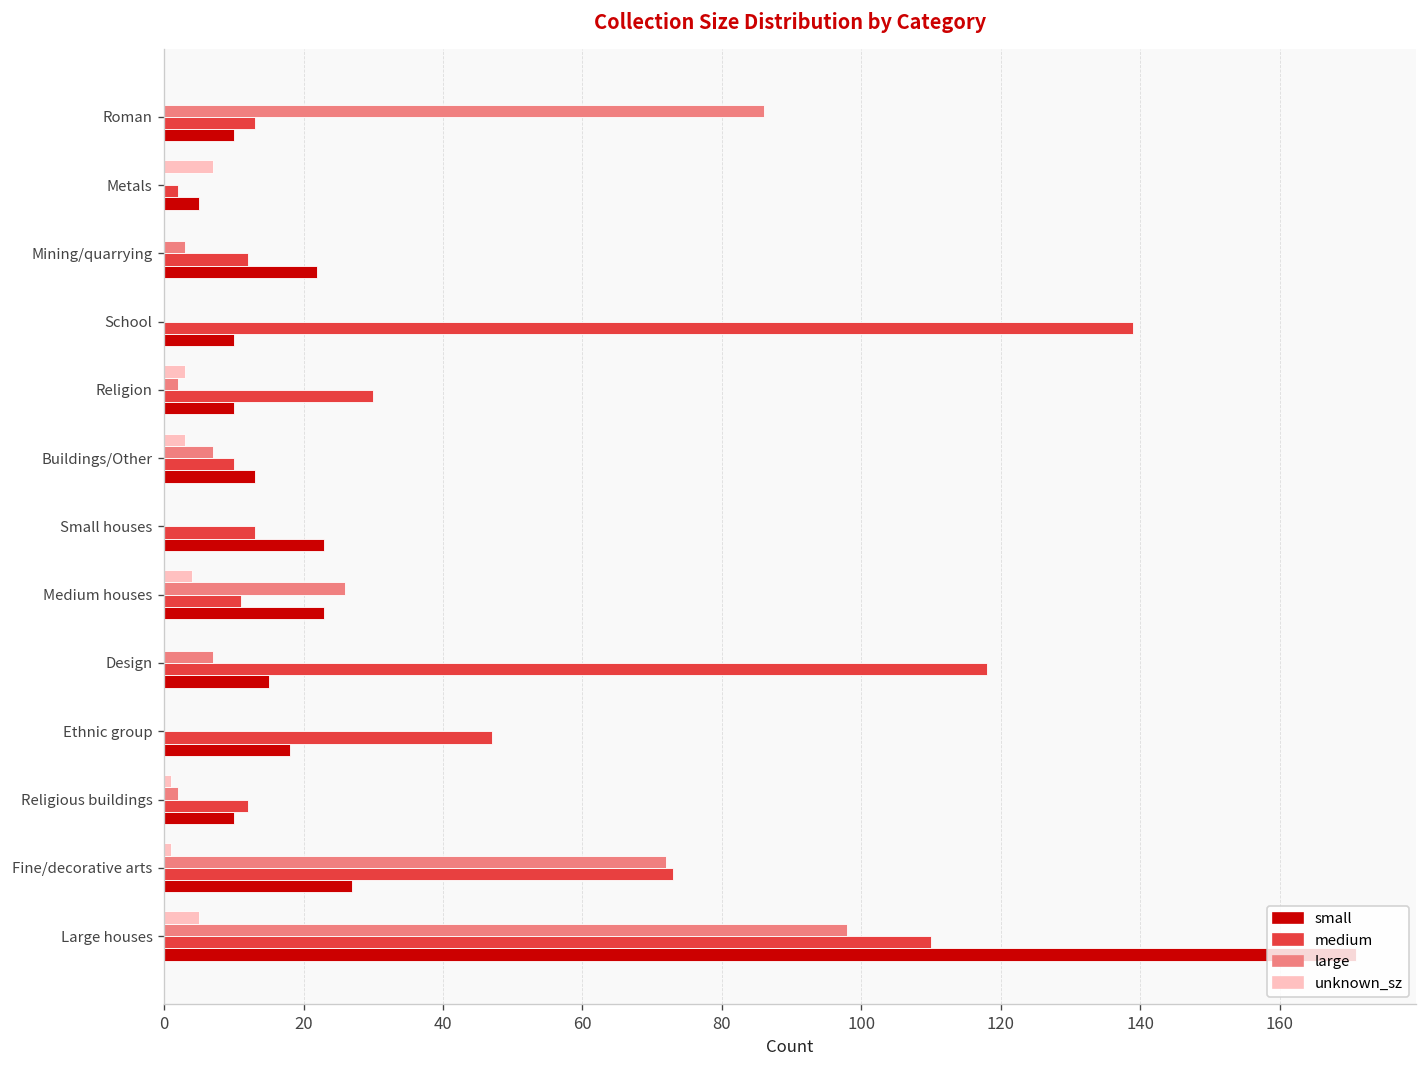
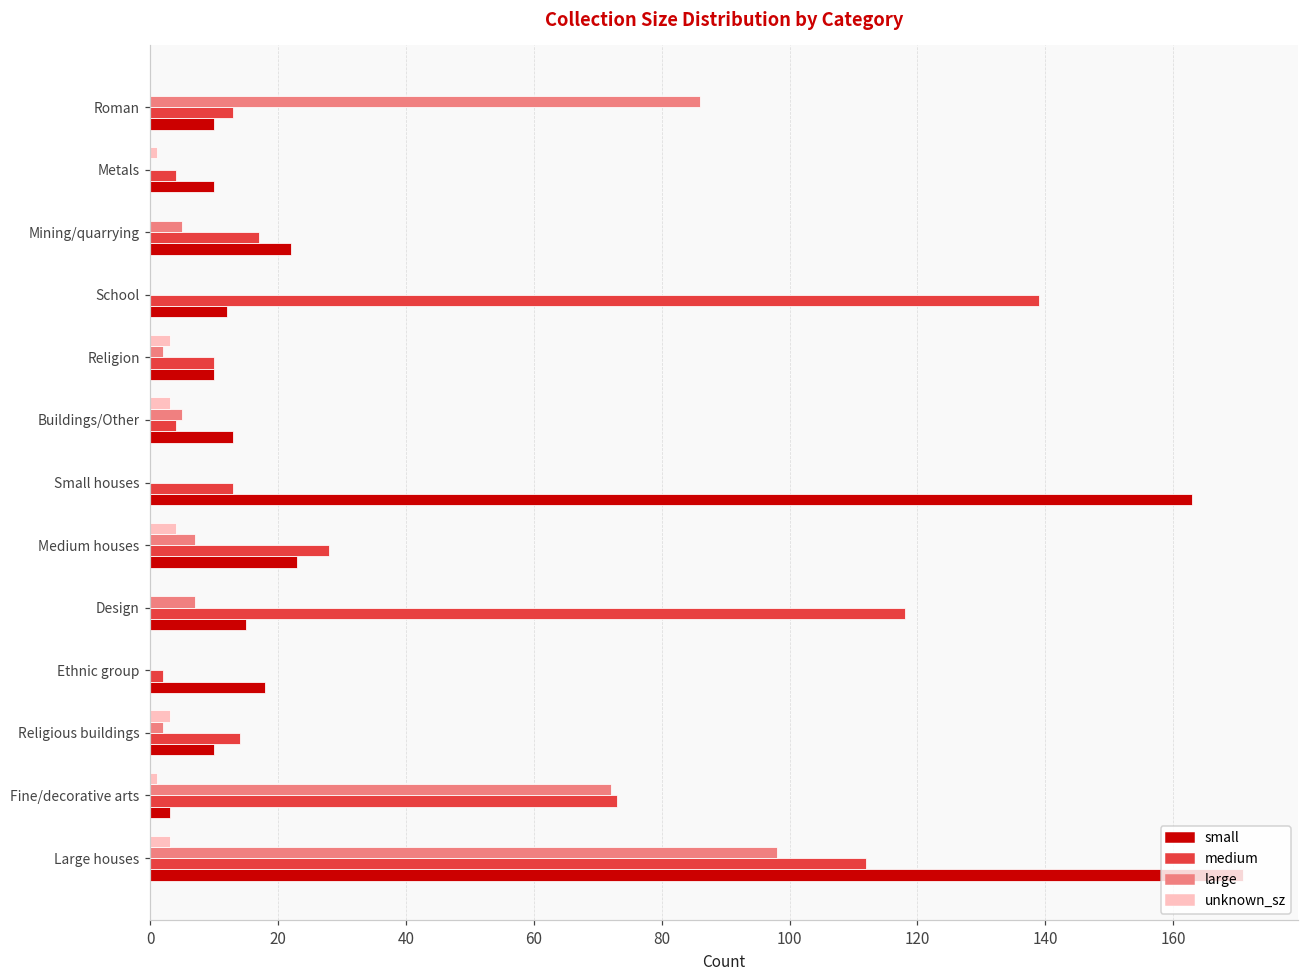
unknown_sz, Metals: 7 -> 1
medium, Metals: 2 -> 4
small, Metals: 5 -> 10
large, Mining/quarrying: 3 -> 5
medium, Mining/quarrying: 12 -> 17
small, School: 10 -> 12
medium, Religion: 30 -> 10
large, Buildings/Other: 7 -> 5
medium, Buildings/Other: 10 -> 4
small, Small houses: 23 -> 163
large, Medium houses: 26 -> 7
medium, Medium houses: 11 -> 28
medium, Ethnic group: 47 -> 2
unknown_sz, Religious buildings: 1 -> 3
medium, Religious buildings: 12 -> 14
small, Fine/decorative arts: 27 -> 3
unknown_sz, Large houses: 5 -> 3
medium, Large houses: 110 -> 112
